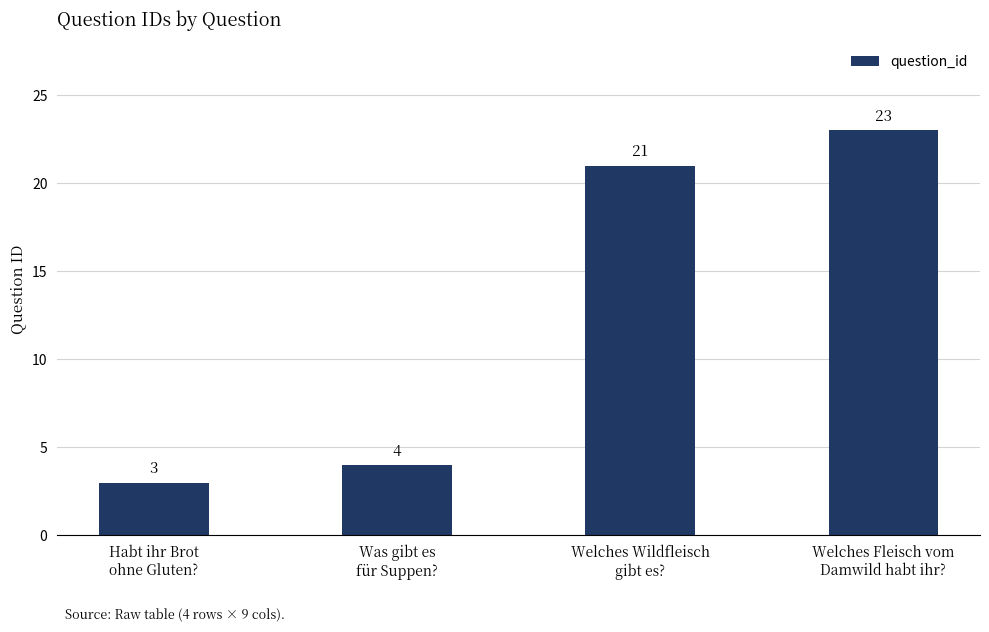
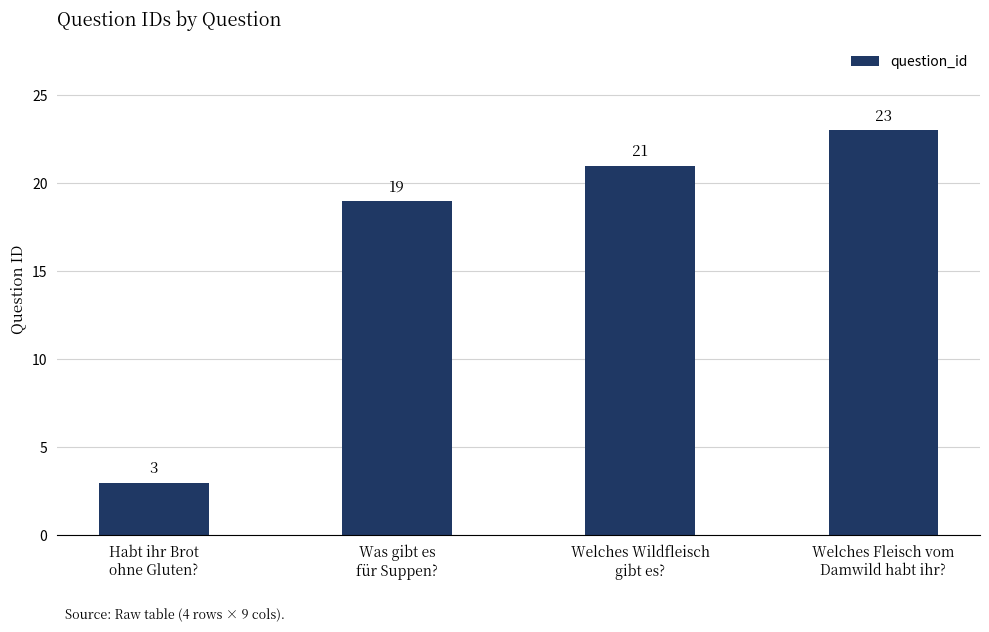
Was gibt es für Suppen?: 4 -> 19
